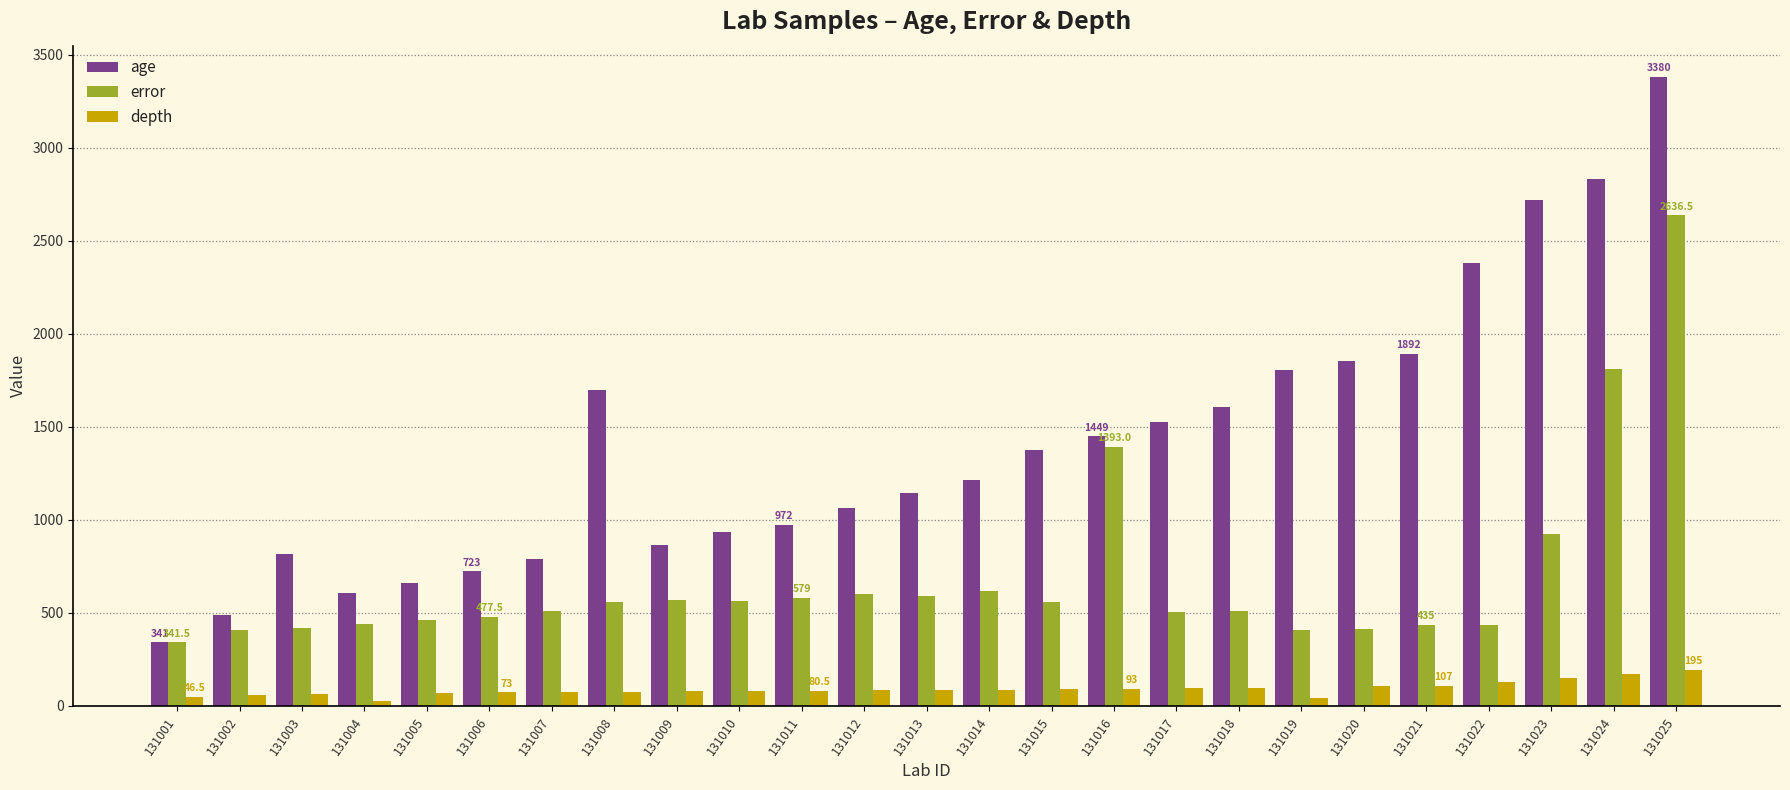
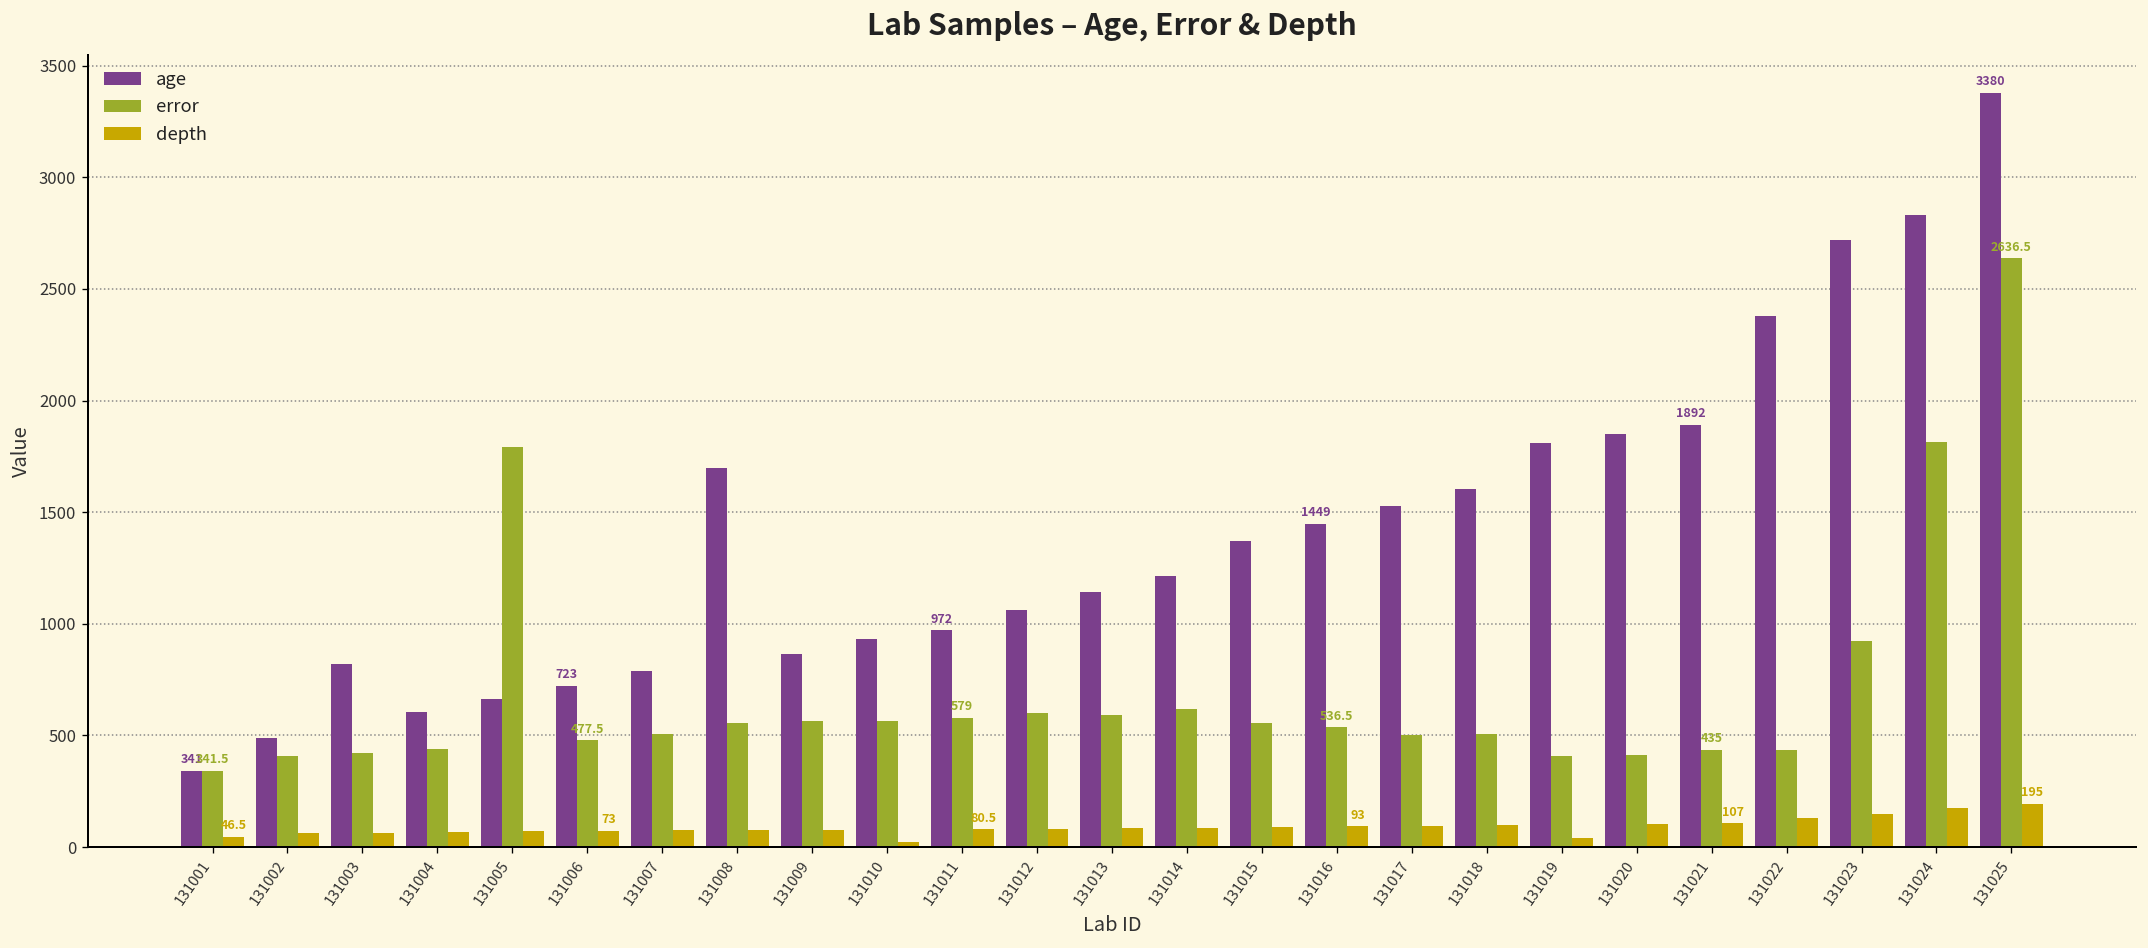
depth, 131004: 30 -> 70
error, 131005: 460 -> 1790
depth, 131010: 80 -> 20
error, 131016: 1393.0 -> 536.5
